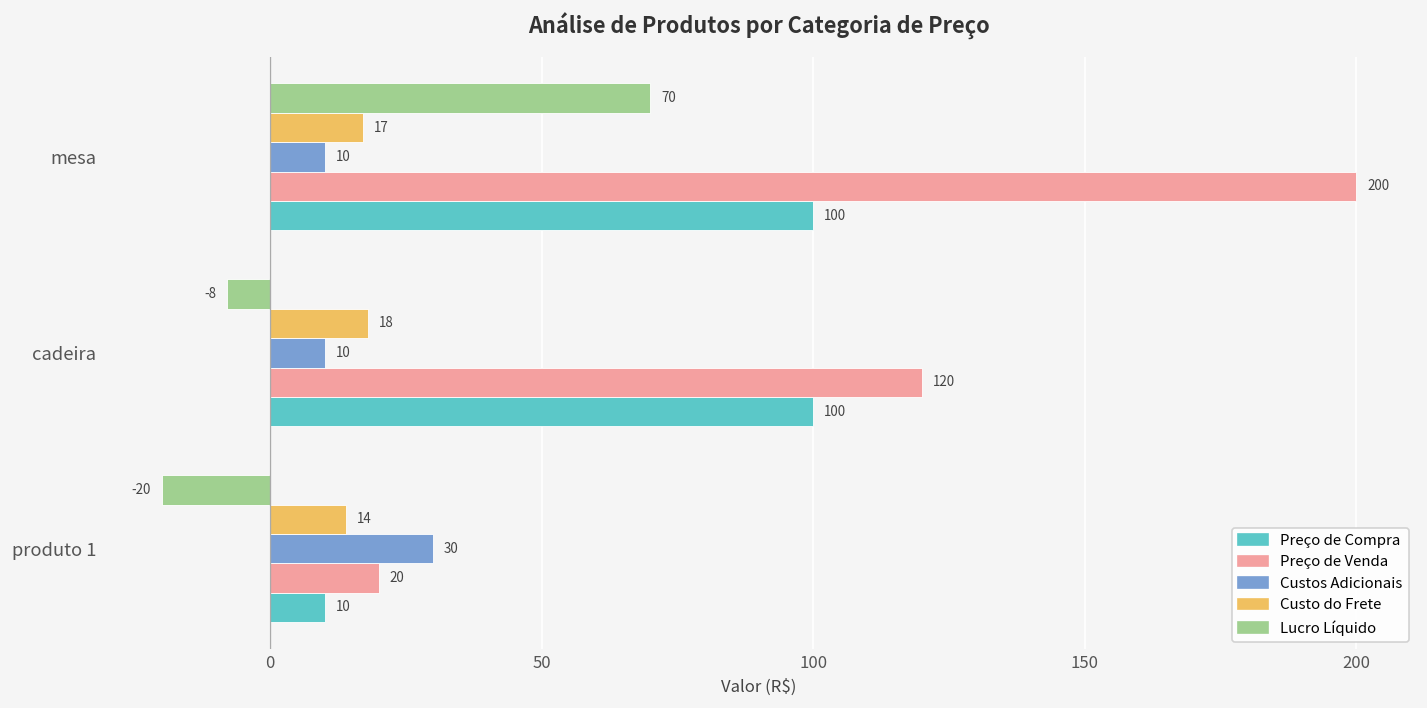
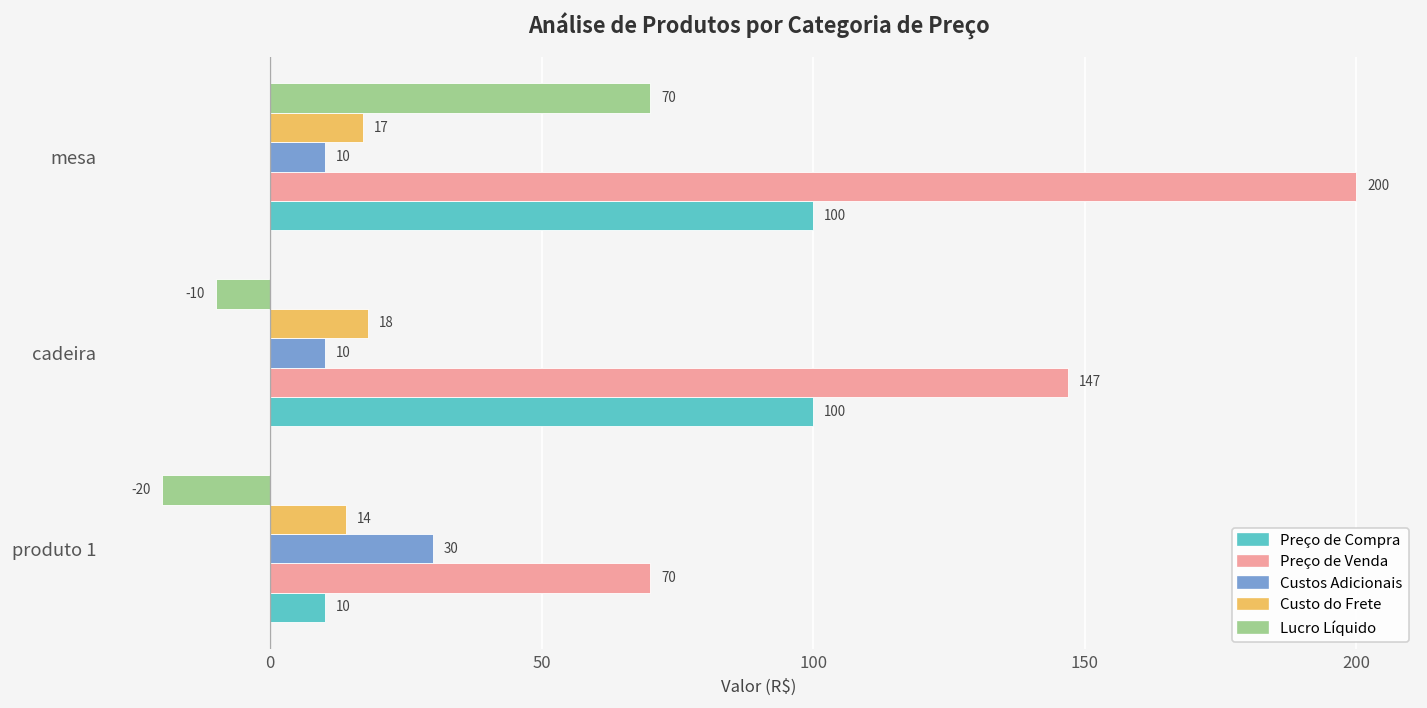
Lucro Líquido, cadeira: -8 -> -10
Preço de Venda, cadeira: 120 -> 147
Preço de Venda, produto 1: 20 -> 70
